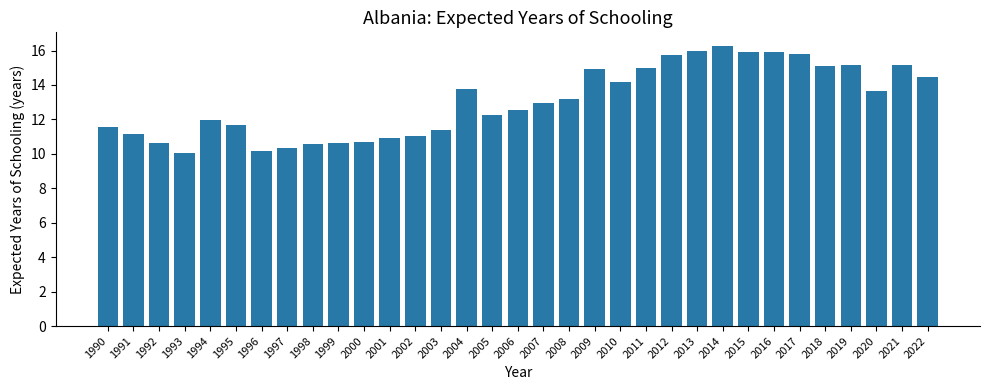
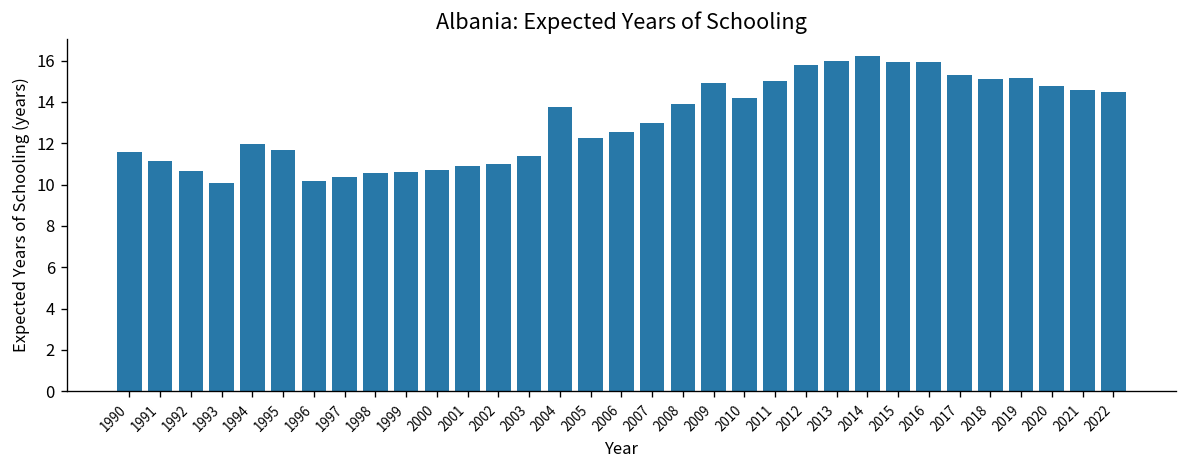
2008: 13.2 -> 13.9
2017: 15.8 -> 15.3
2020: 13.7 -> 14.8
2021: 15.2 -> 14.6
